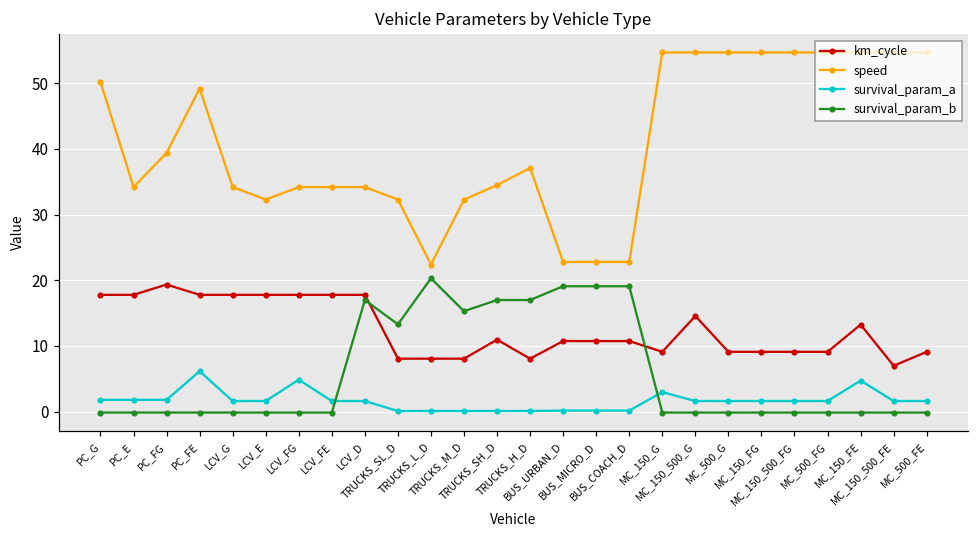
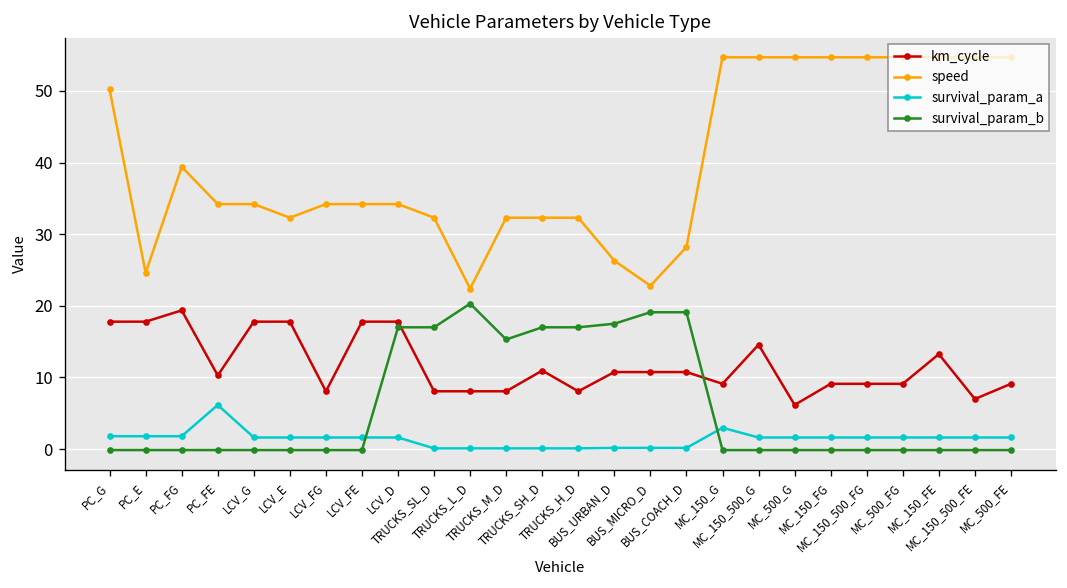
speed, PC_E: 34 -> 25
km_cycle, PC_FE: 18 -> 10
speed, PC_FE: 49 -> 34
km_cycle, LCV_FG: 18 -> 8
survival_param_a, LCV_FG: 5 -> 2
survival_param_b, TRUCKS_SL_D: 13 -> 17
speed, TRUCKS_SH_D: 35 -> 32
speed, TRUCKS_H_D: 37 -> 32
speed, BUS_URBAN_D: 23 -> 26
survival_param_b, BUS_URBAN_D: 19 -> 18
speed, BUS_COACH_D: 23 -> 28
km_cycle, MC_500_G: 9 -> 6
survival_param_a, MC_150_FE: 5 -> 2
